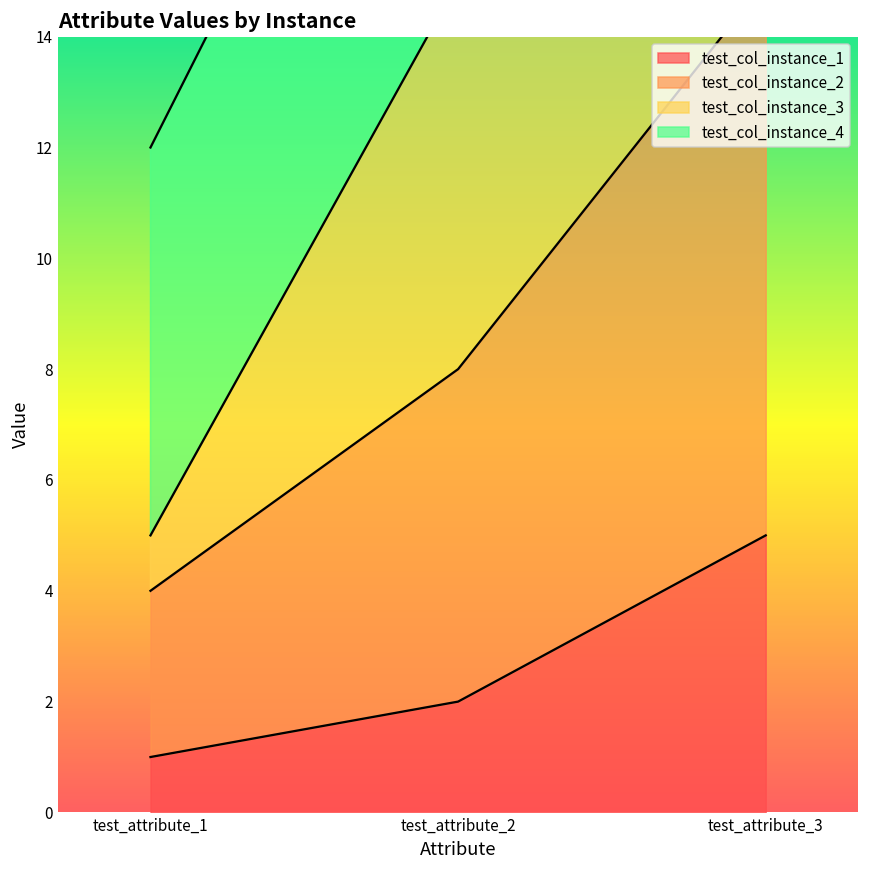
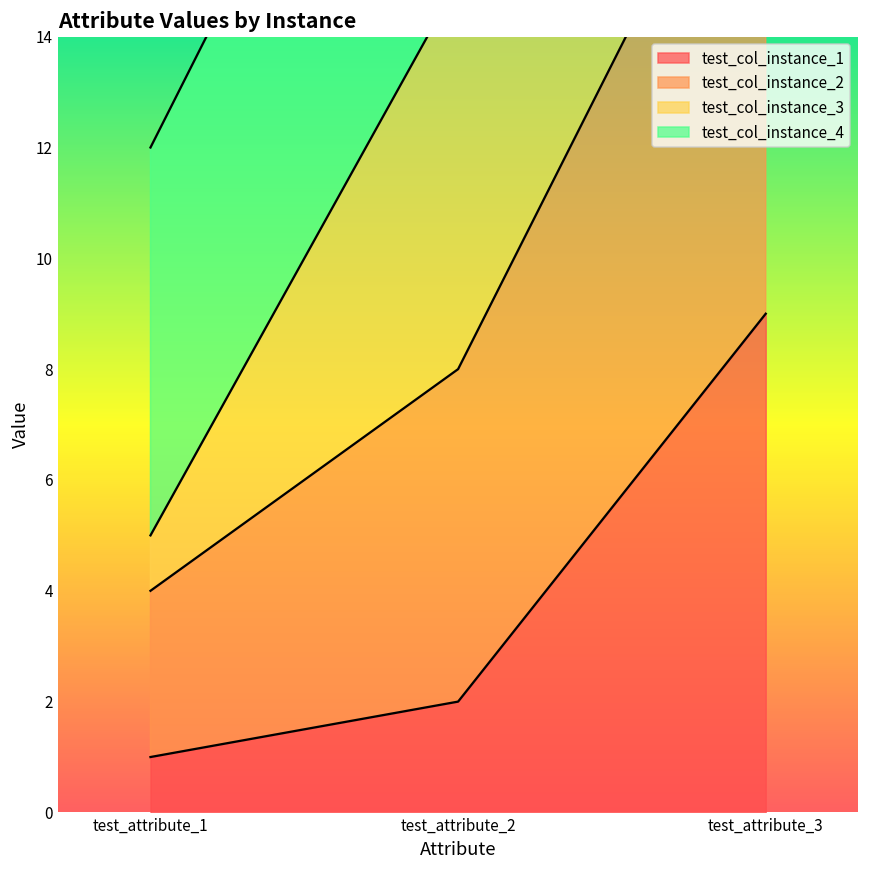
test_col_instance_1, test_attribute_3: 5 -> 9
